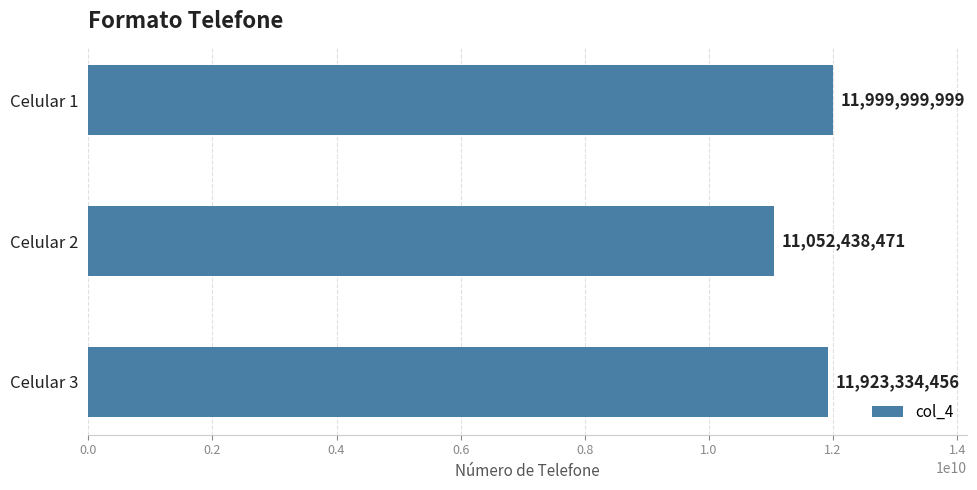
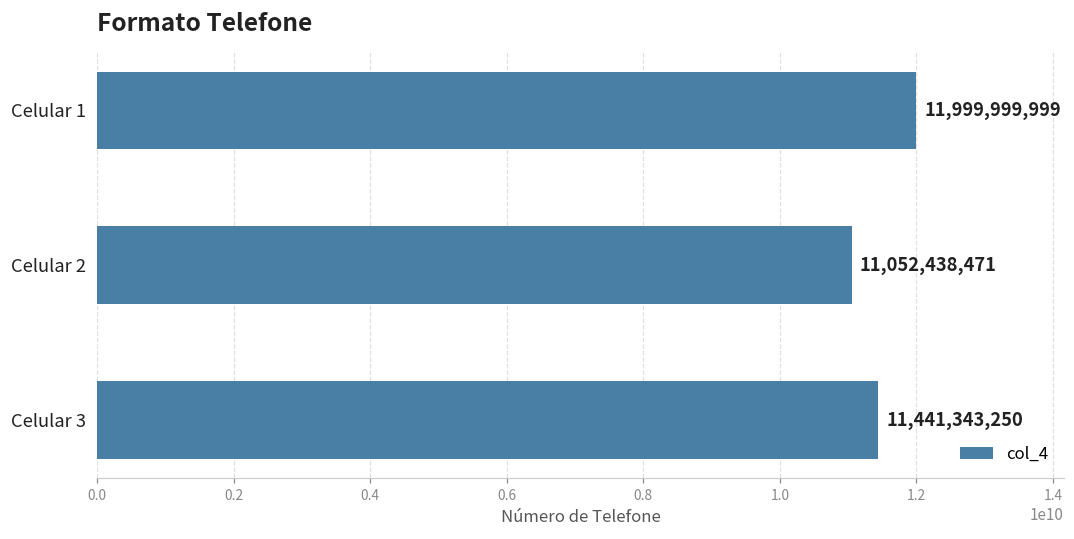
Celular 3: 11,923,334,456 -> 11,441,343,250
